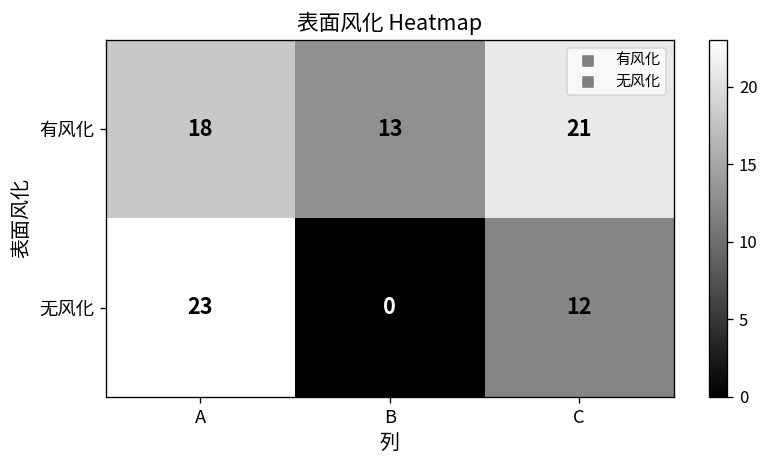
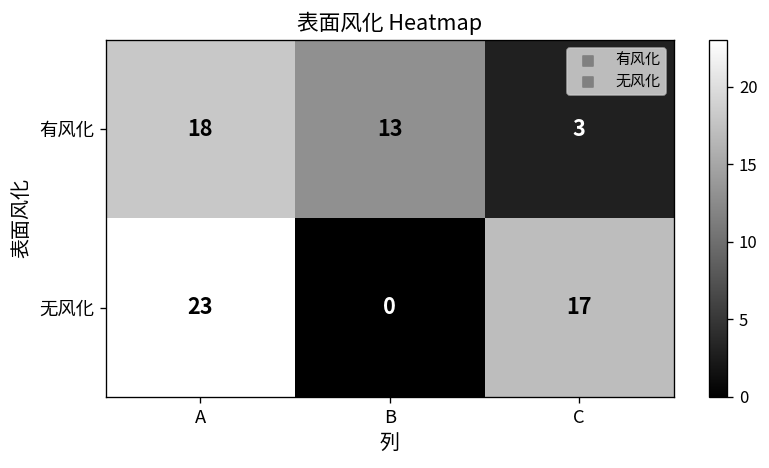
有风化, C: 21 -> 3
无风化, C: 12 -> 17
